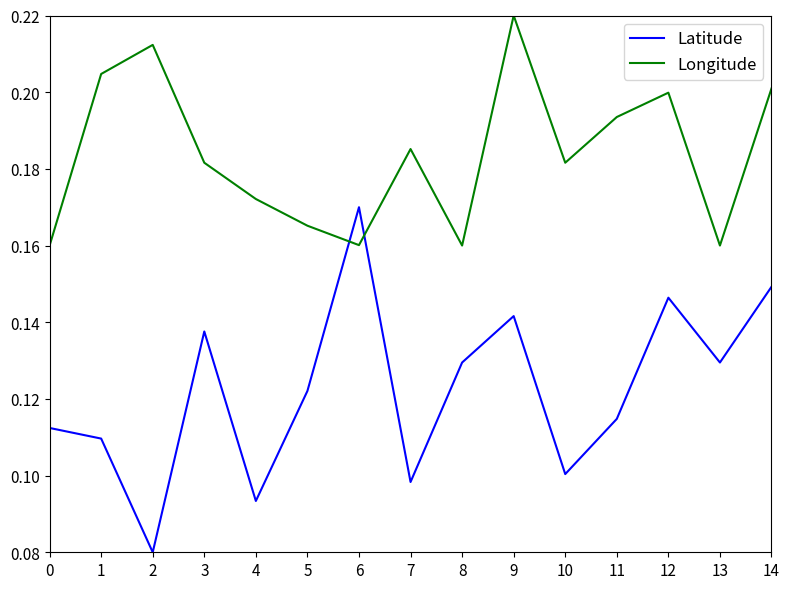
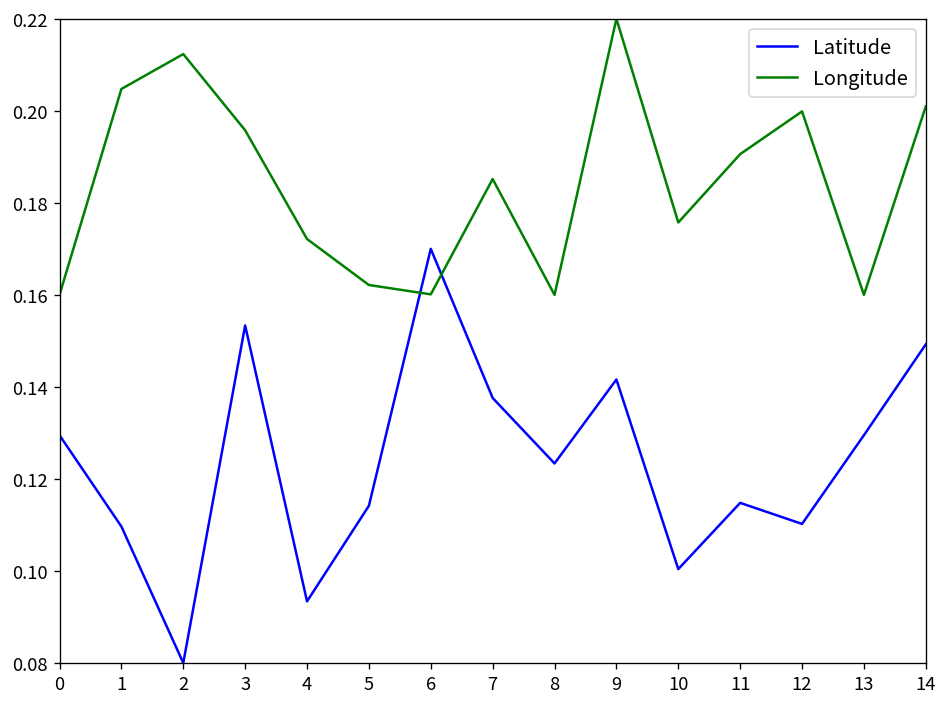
Latitude, 0: 0.112 -> 0.129
Latitude, 3: 0.138 -> 0.153
Longitude, 3: 0.182 -> 0.196
Latitude, 5: 0.122 -> 0.114
Longitude, 5: 0.165 -> 0.162
Latitude, 7: 0.098 -> 0.138
Latitude, 8: 0.129 -> 0.123
Longitude, 10: 0.182 -> 0.176
Longitude, 11: 0.194 -> 0.191
Latitude, 12: 0.146 -> 0.110
